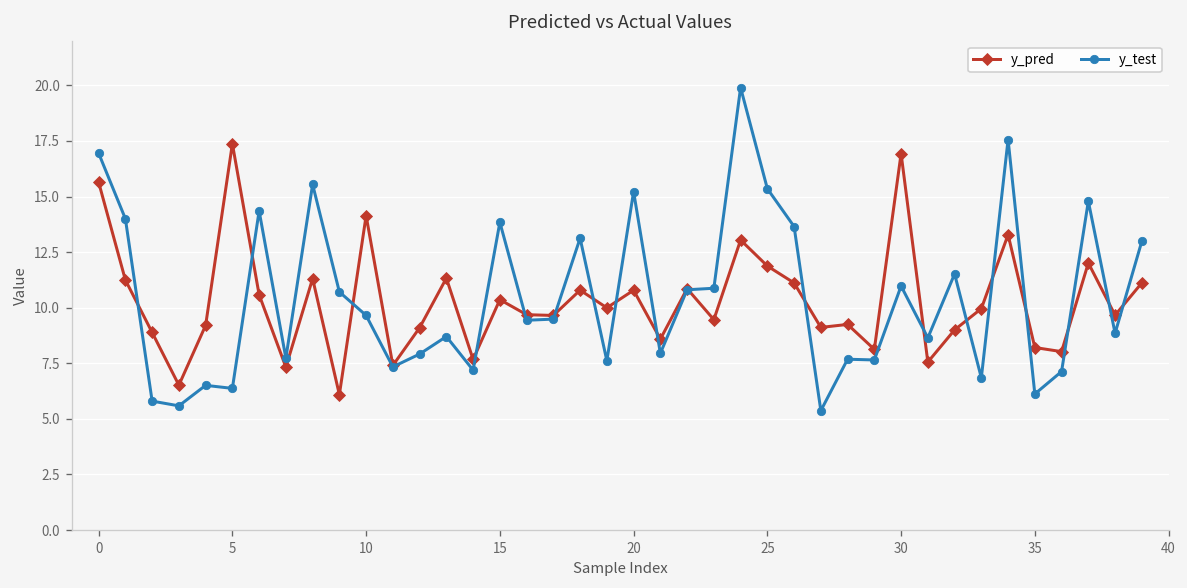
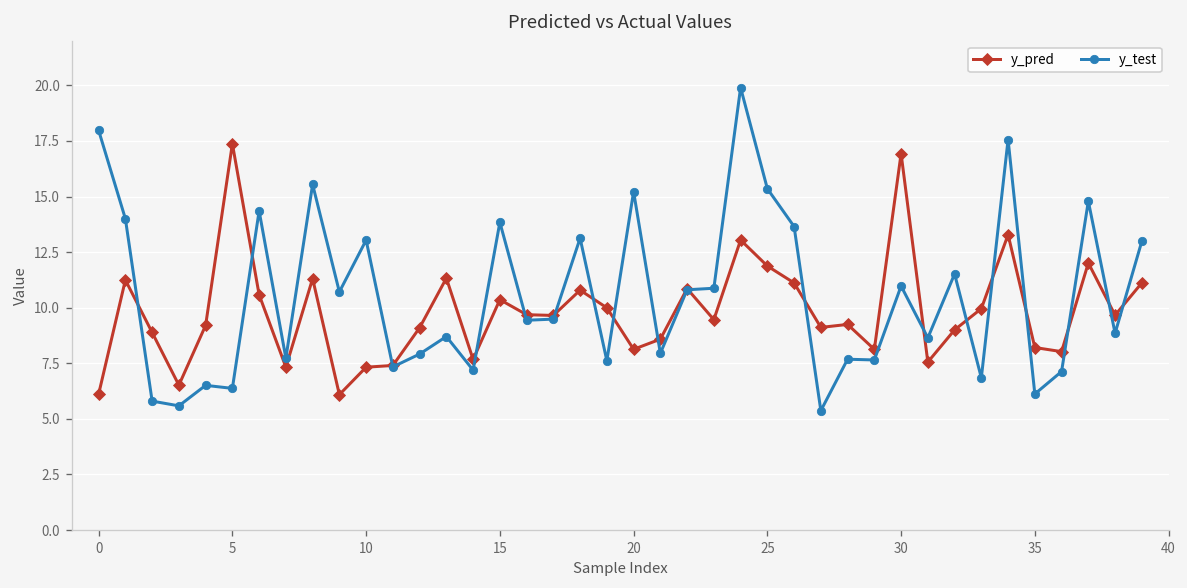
y_pred, 0: 15.6 -> 6.1
y_test, 0: 17.0 -> 18.0
y_pred, 10: 14.1 -> 7.3
y_test, 10: 9.7 -> 13.0
y_pred, 20: 10.8 -> 8.1
